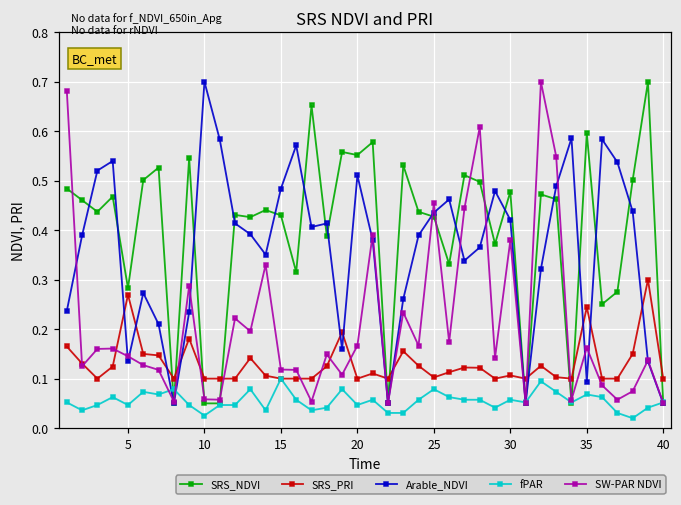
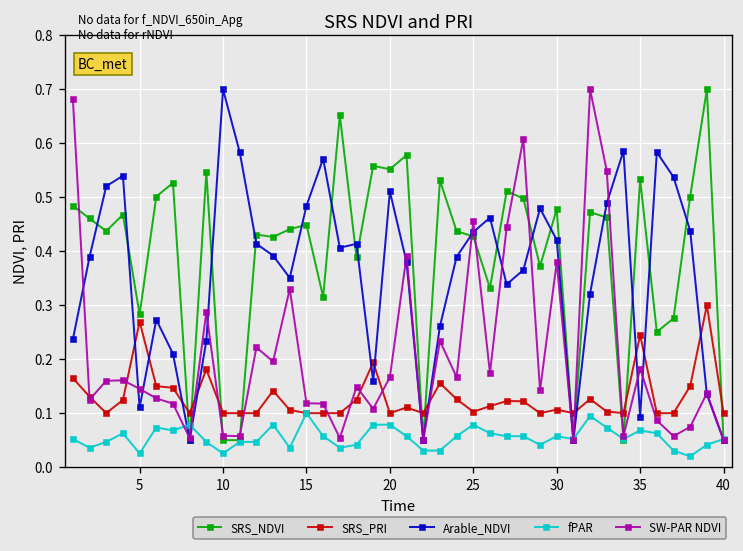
Arable_NDVI, 5: 0.13 -> 0.11
fPAR, 5: 0.05 -> 0.03
SRS_NDVI, 15: 0.43 -> 0.45
fPAR, 20: 0.05 -> 0.08
SRS_NDVI, 35: 0.60 -> 0.53
SW-PAR NDVI, 35: 0.16 -> 0.18
